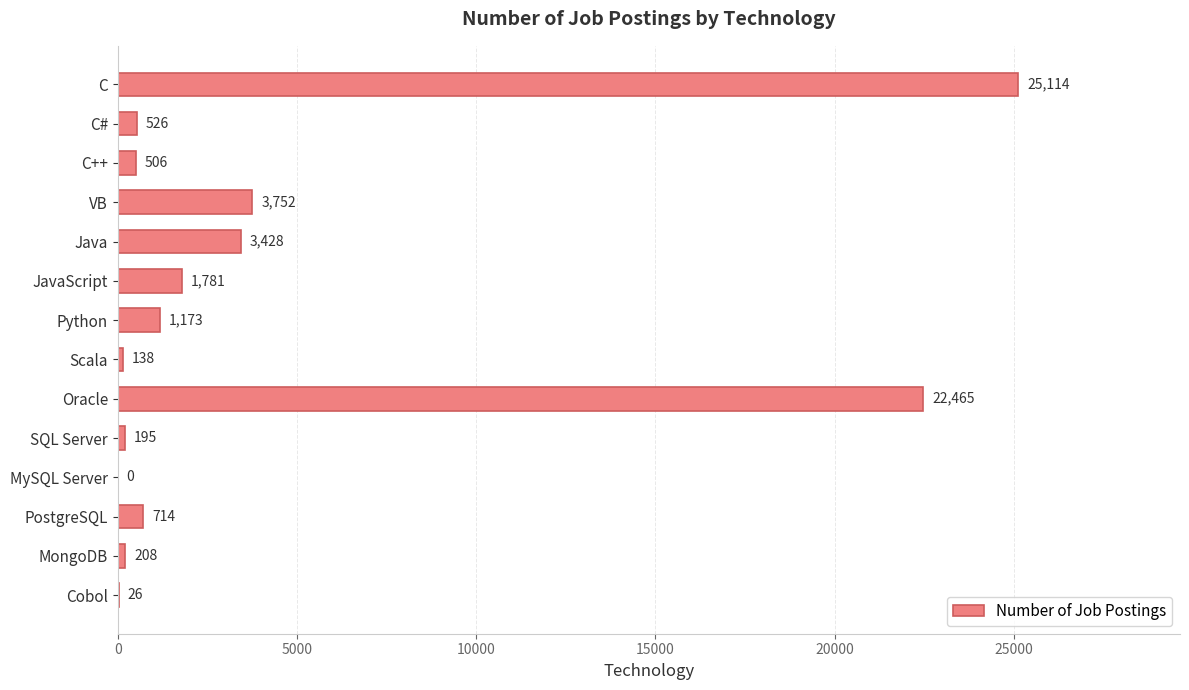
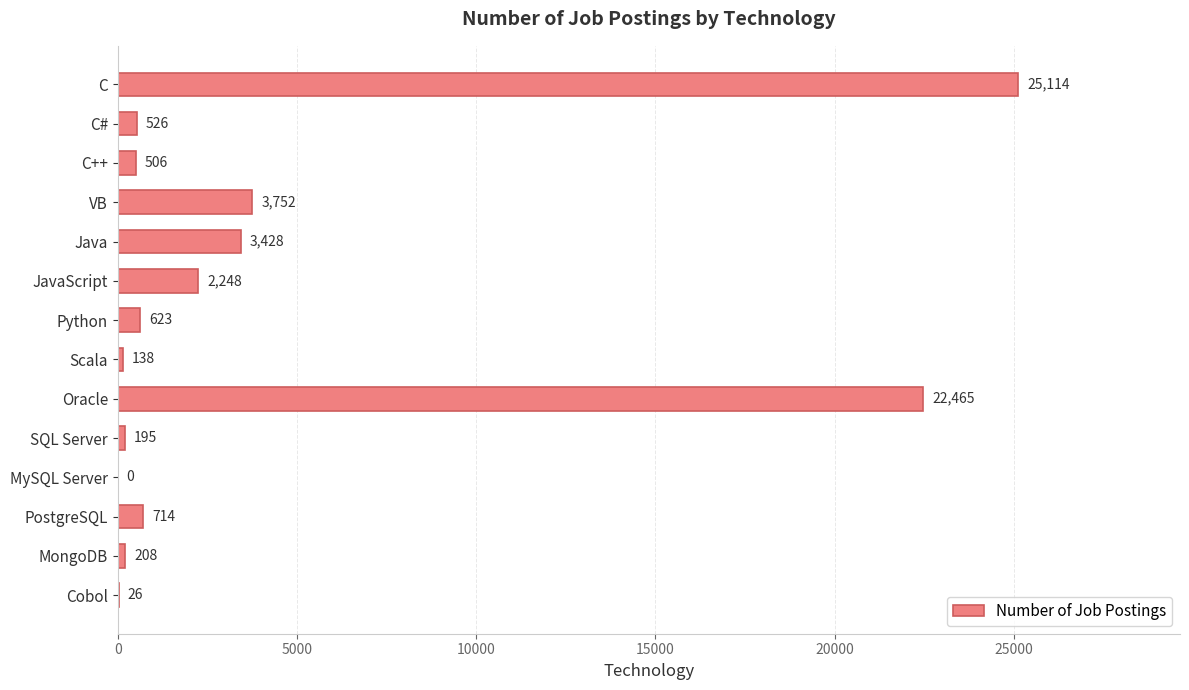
JavaScript: 1,781 -> 2,248
Python: 1,173 -> 623
